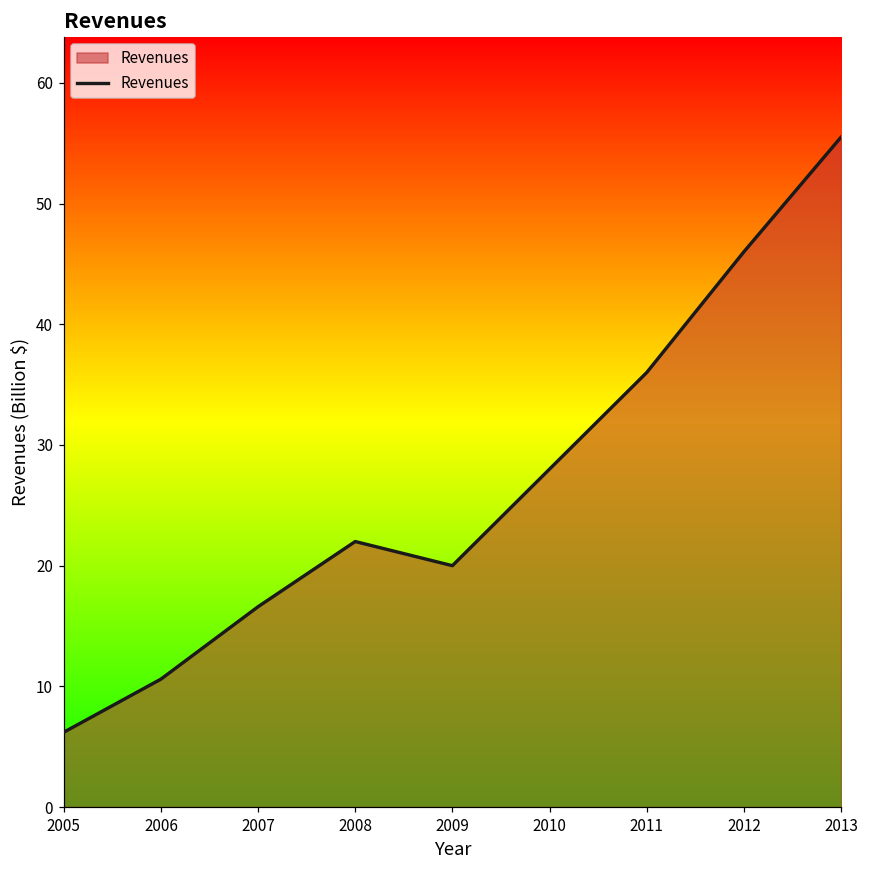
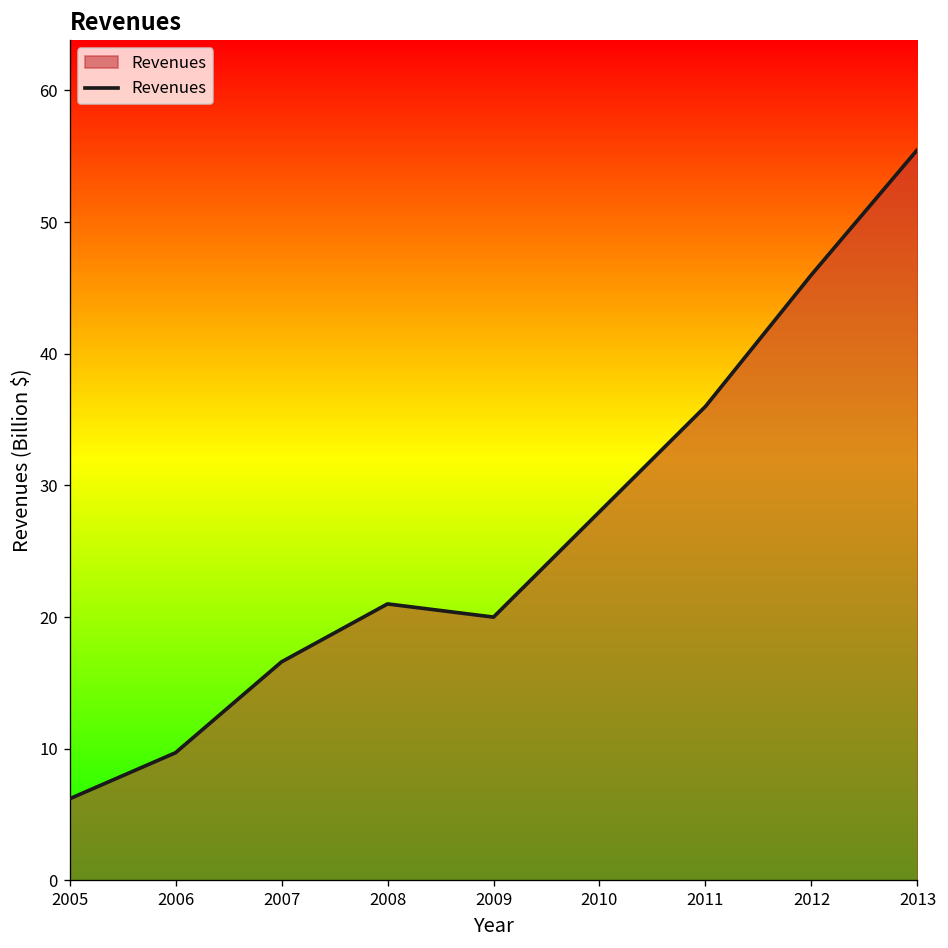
2006: 10.6 -> 9.7
2008: 22 -> 21
